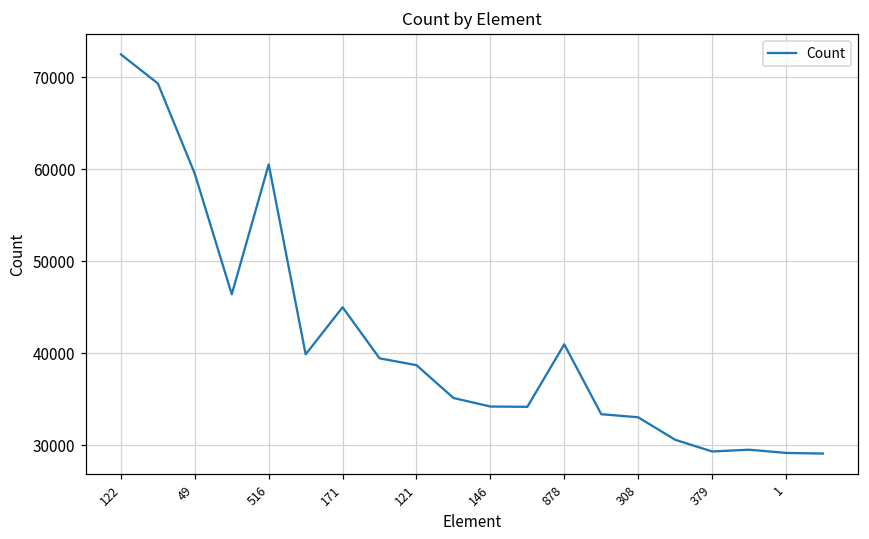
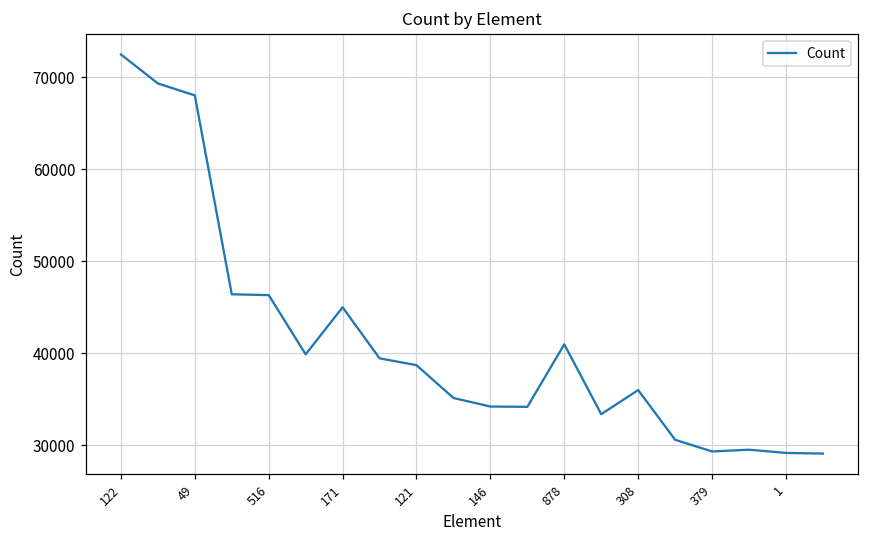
49: 60000 -> 68000
516: 61000 -> 46000
308: 33000 -> 36000
